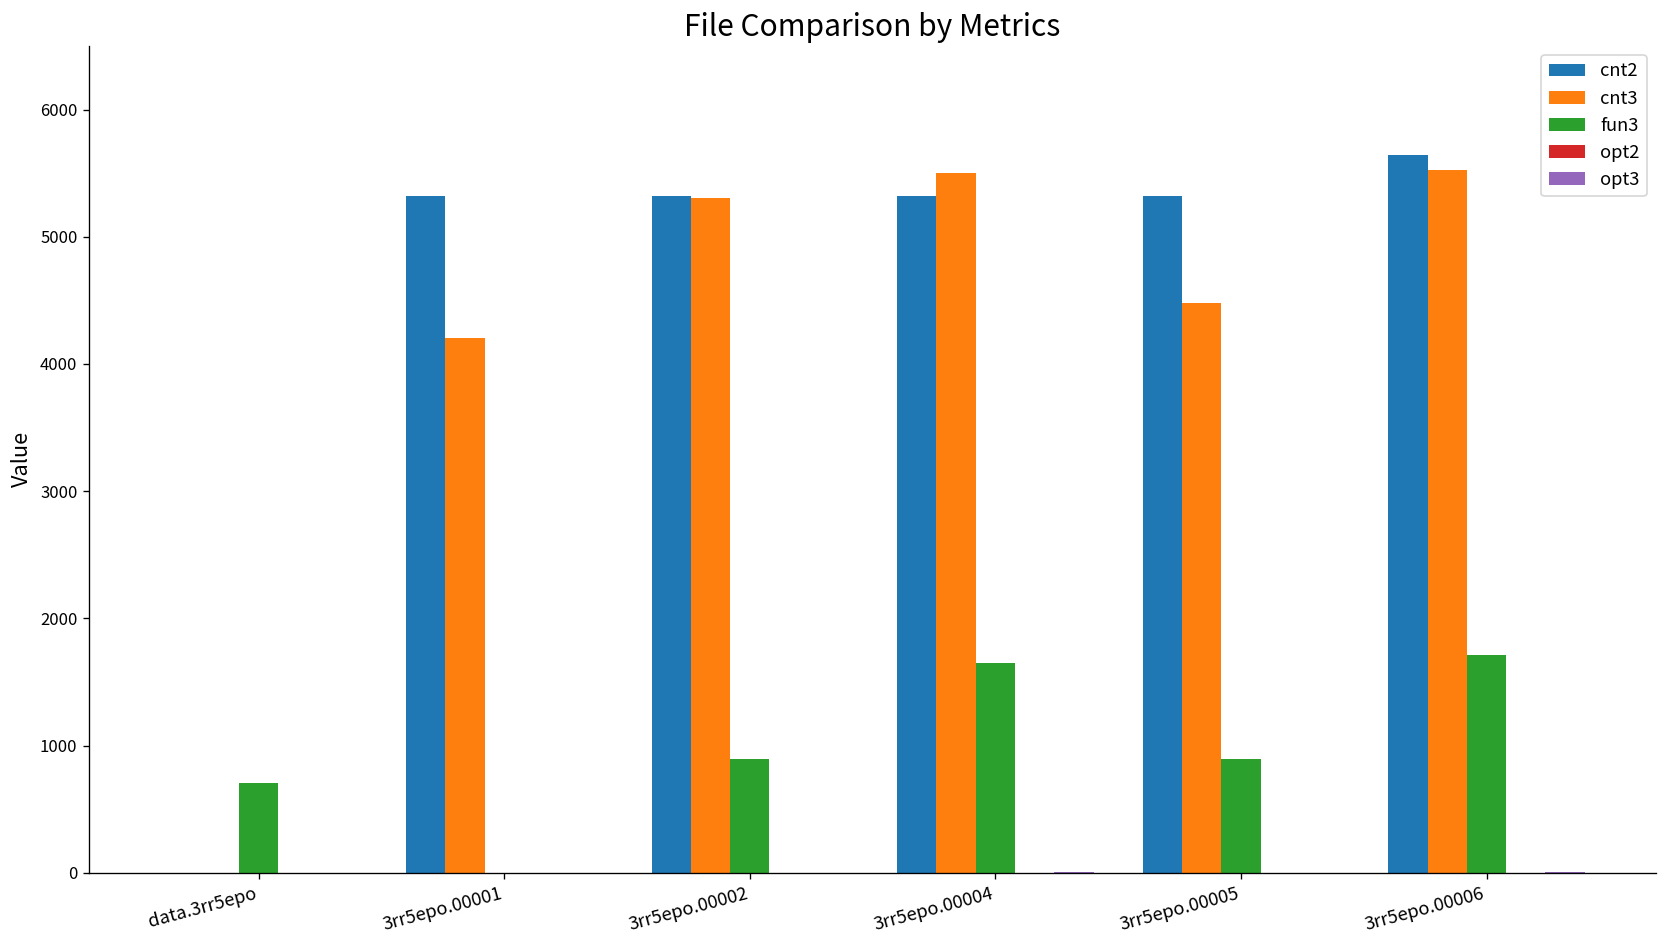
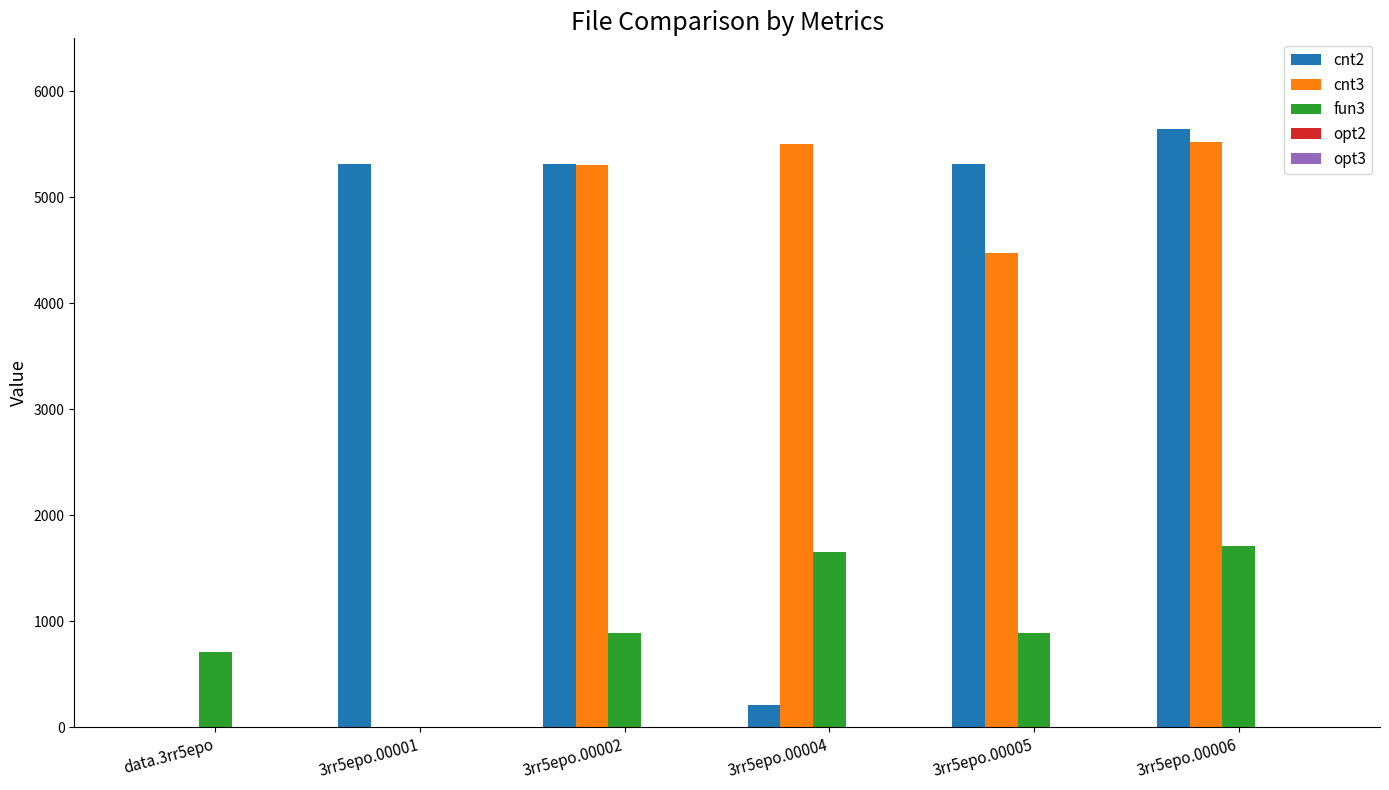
cnt3, 3rr5epo.00001: 4210 -> 0
cnt2, 3rr5epo.00004: 5320 -> 210
